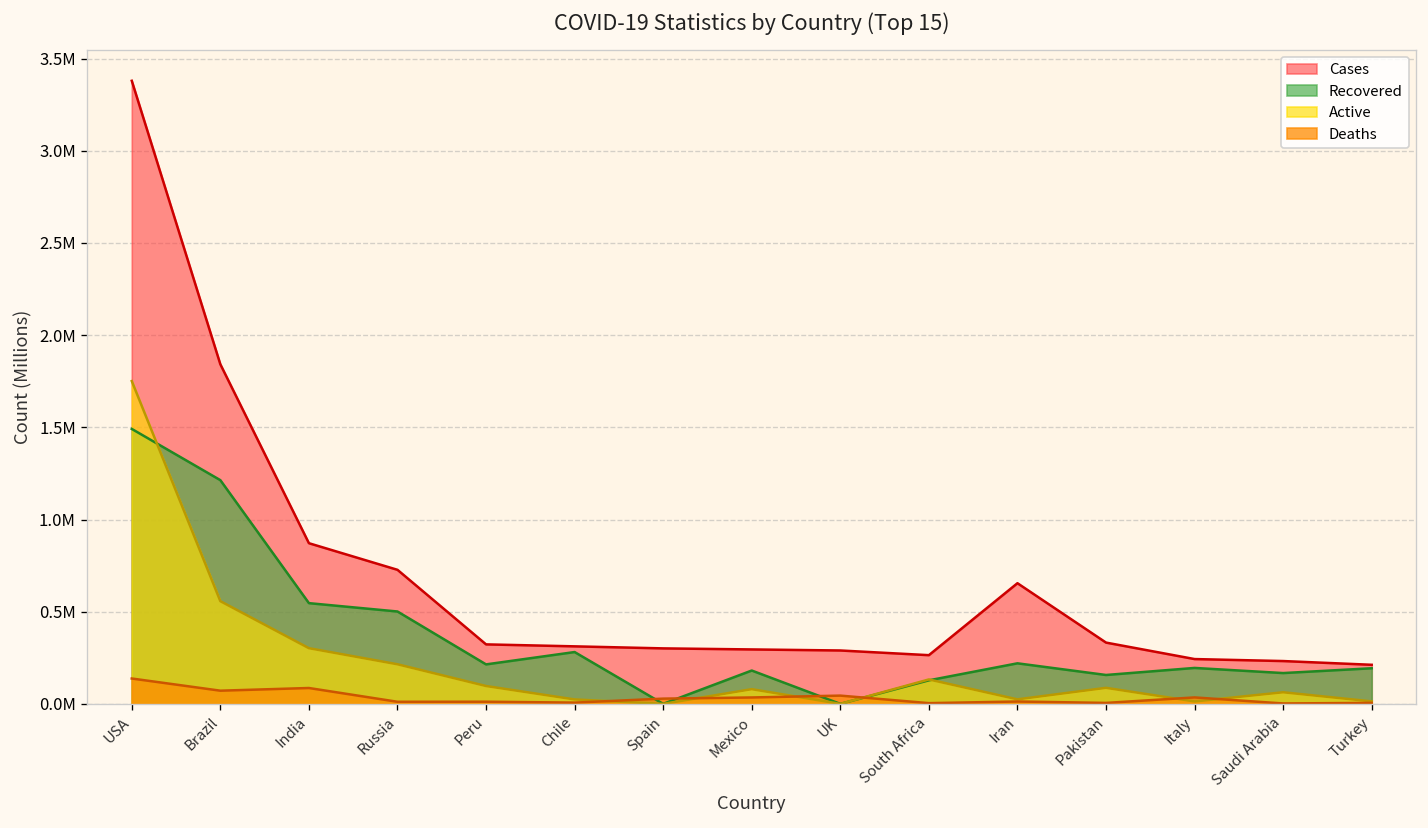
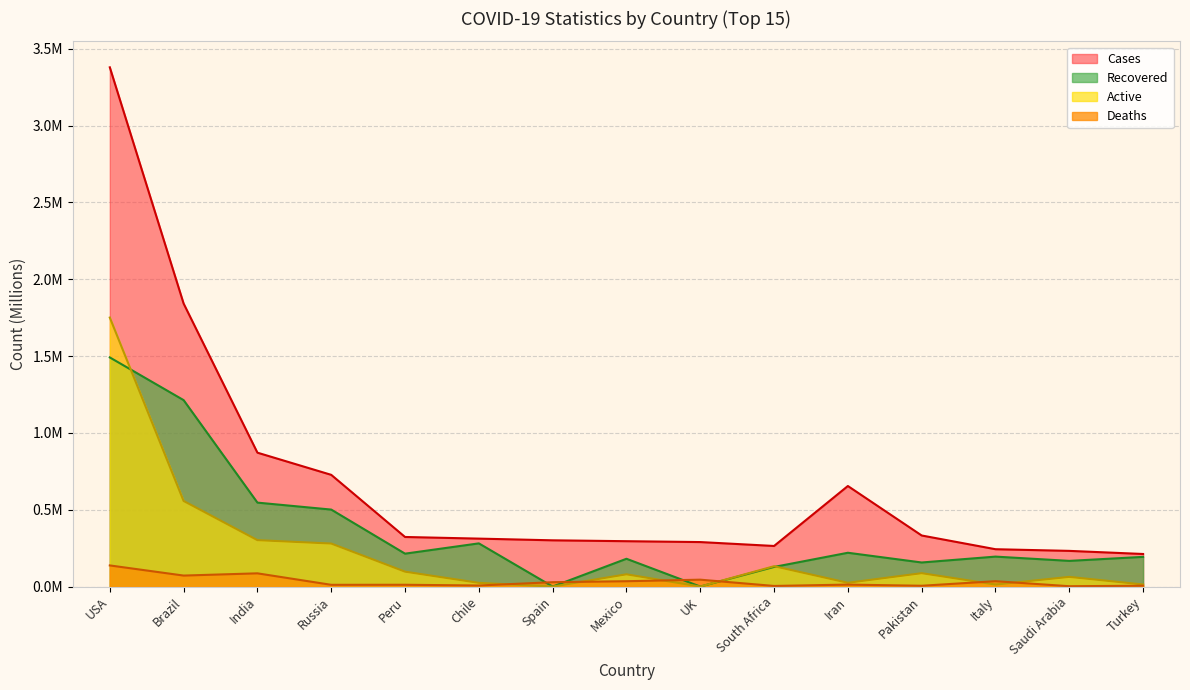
Active, Russia: 210000 -> 280000
